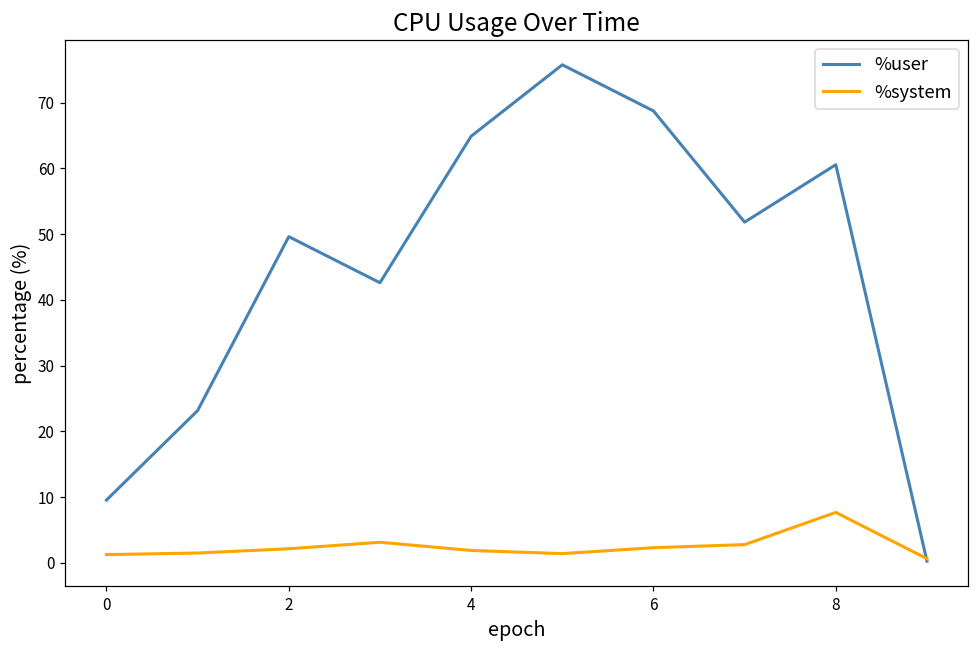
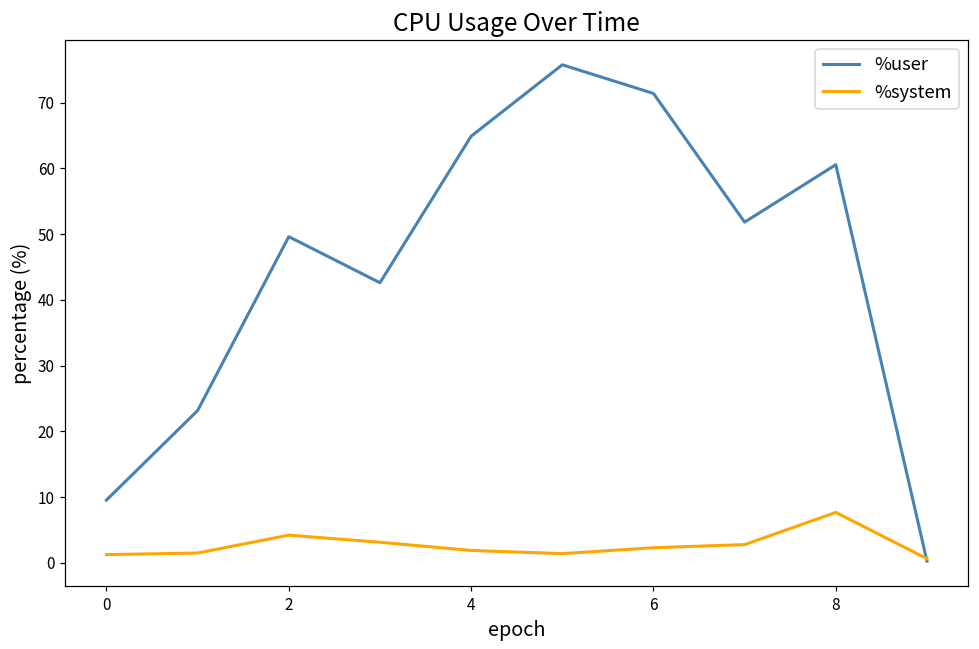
%system, 2: 2 -> 4
%user, 6: 69 -> 71
